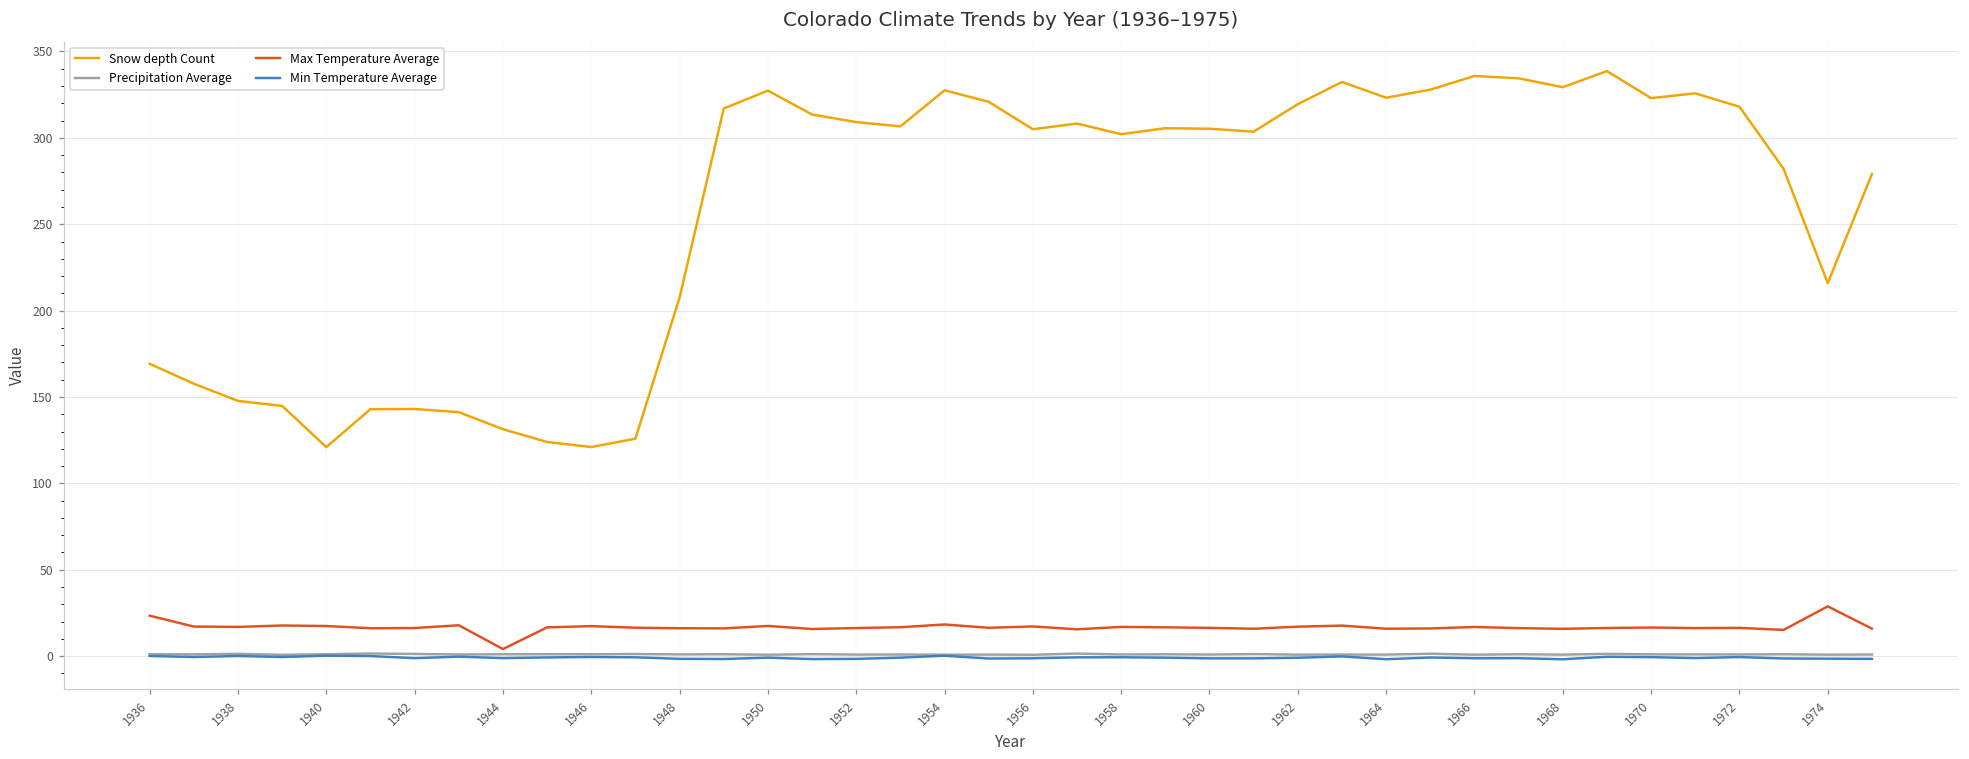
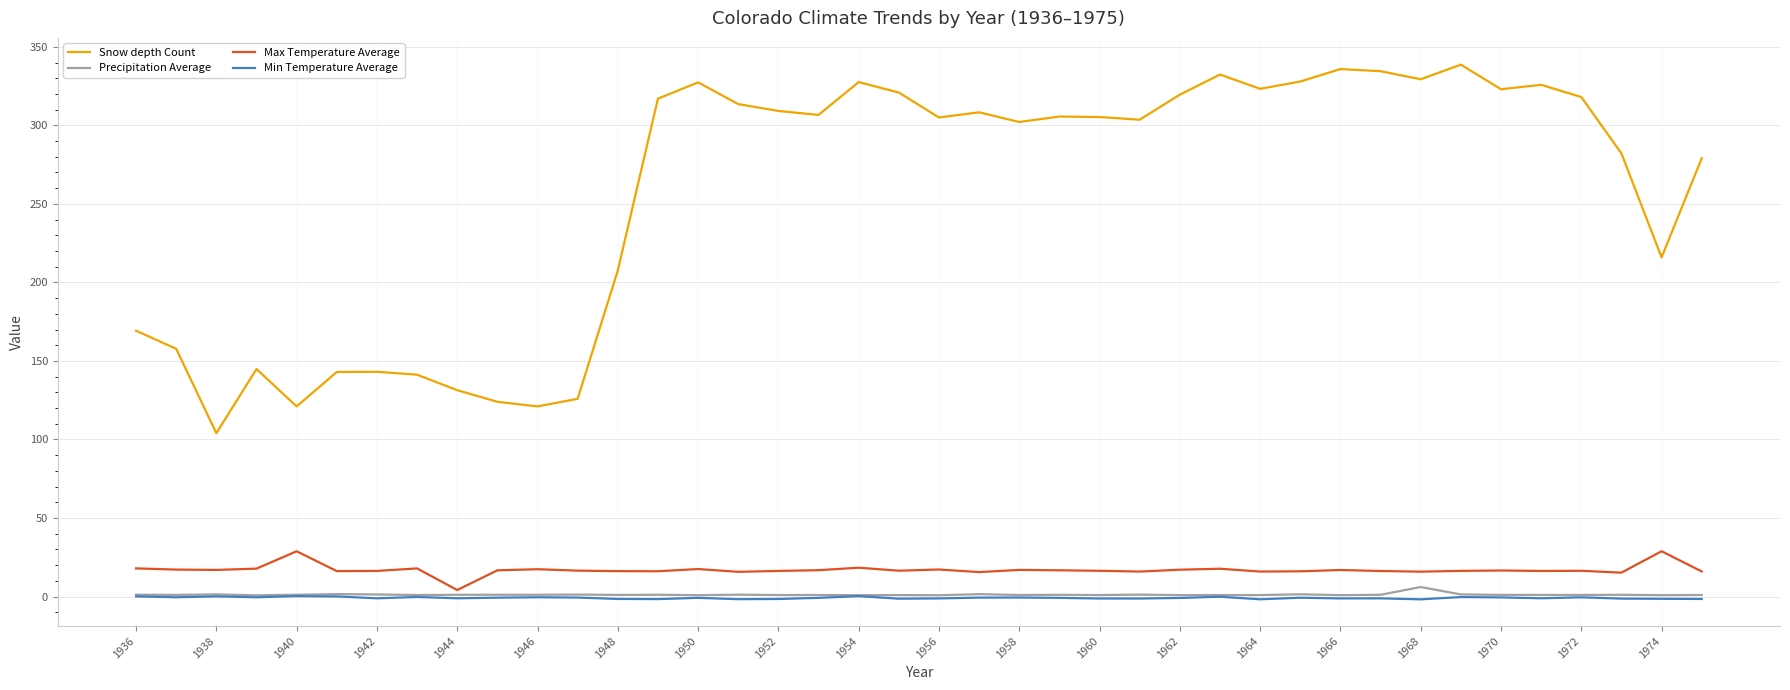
Max Temperature Average, 1936: 23 -> 18
Snow depth Count, 1938: 148 -> 104
Max Temperature Average, 1940: 17 -> 29
Precipitation Average, 1968: 1 -> 6
